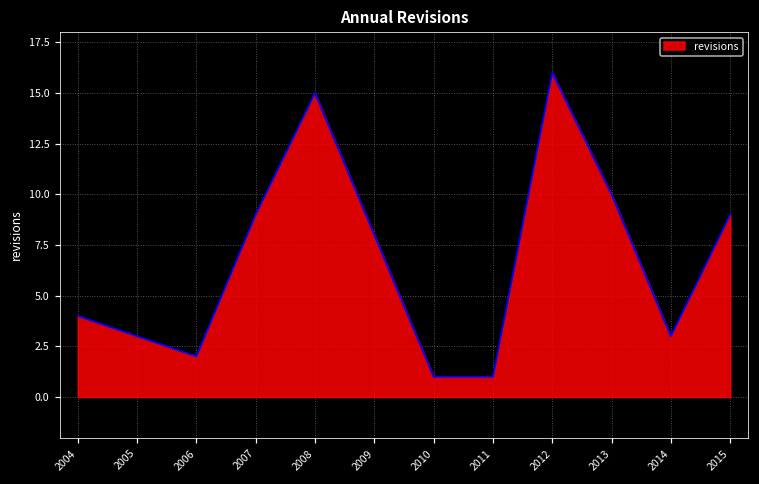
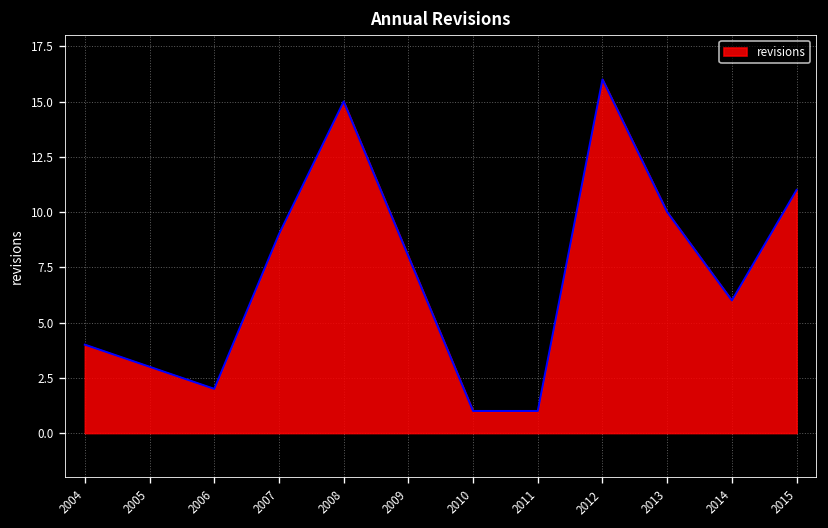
2014: 3 -> 6
2015: 9 -> 11
